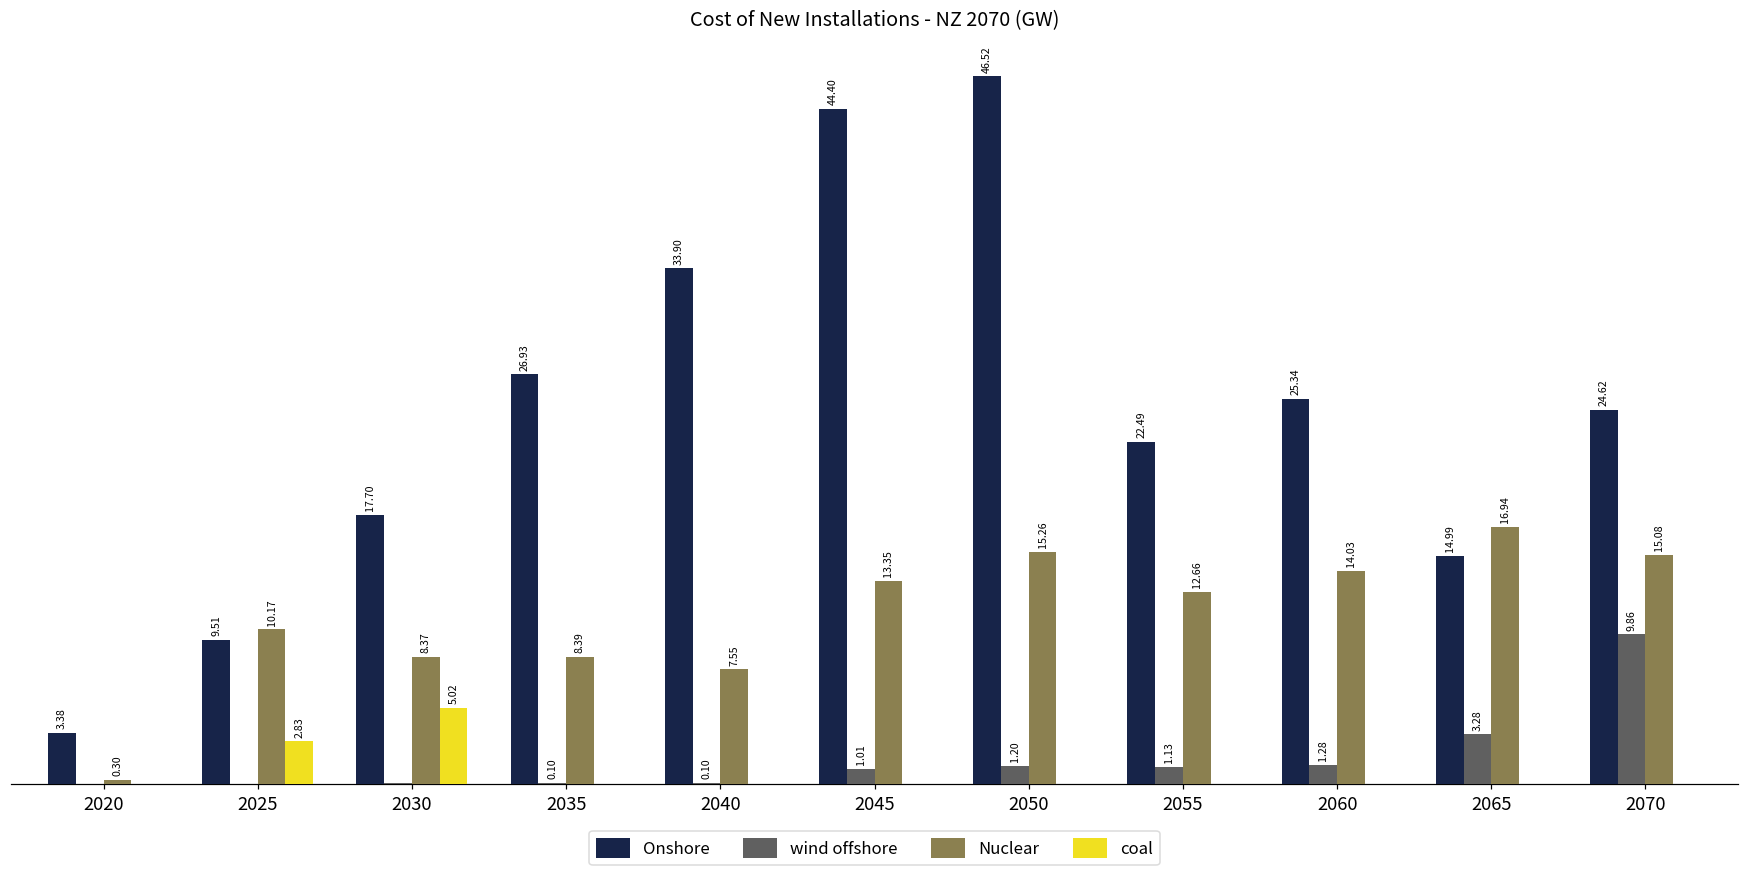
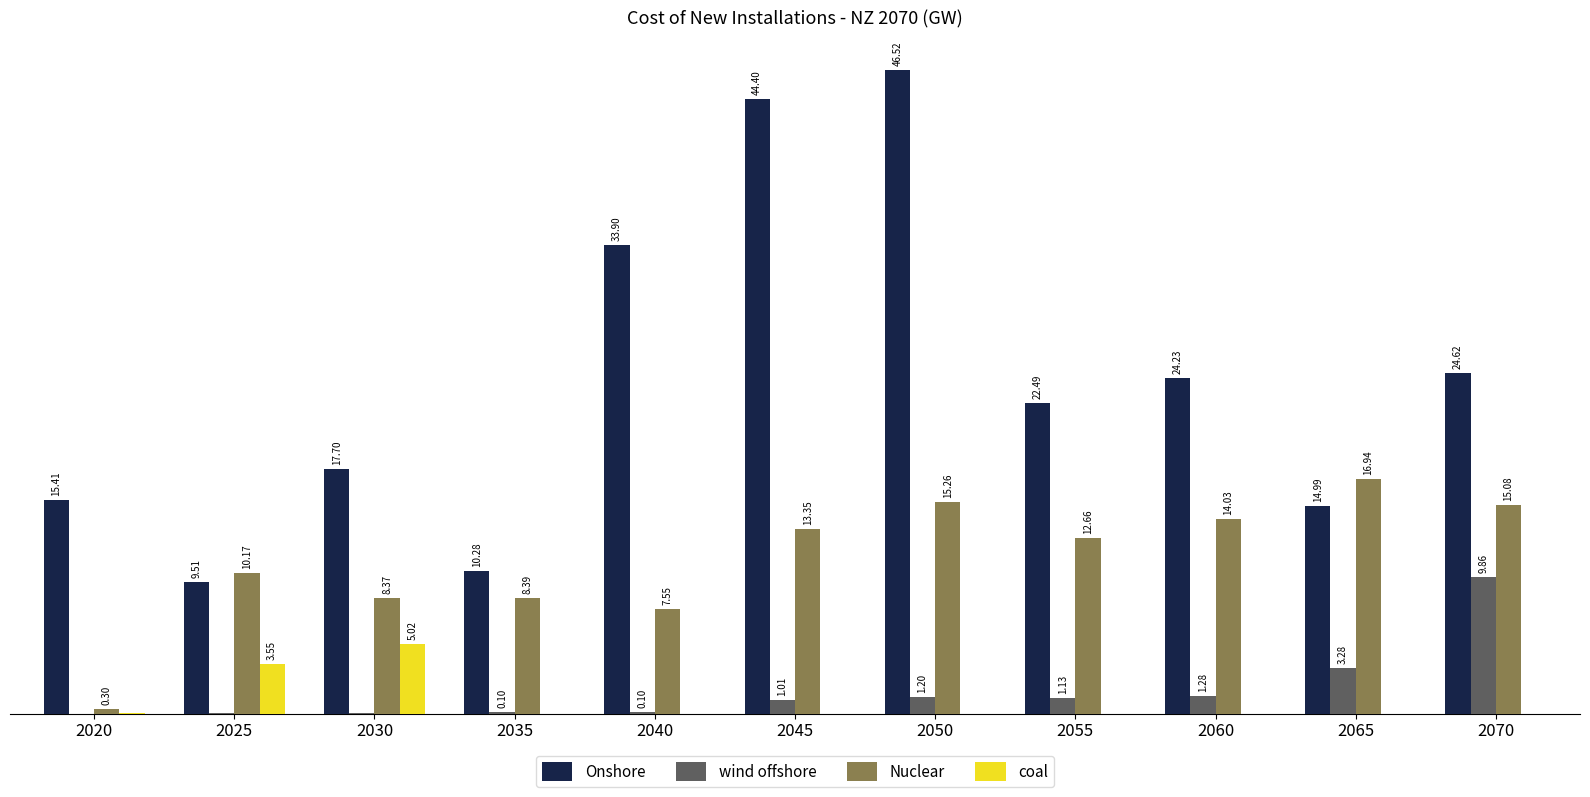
Onshore, 2020: 3.38 -> 15.41
coal, 2025: 2.83 -> 3.55
Onshore, 2035: 26.93 -> 10.28
Onshore, 2060: 25.34 -> 24.23
